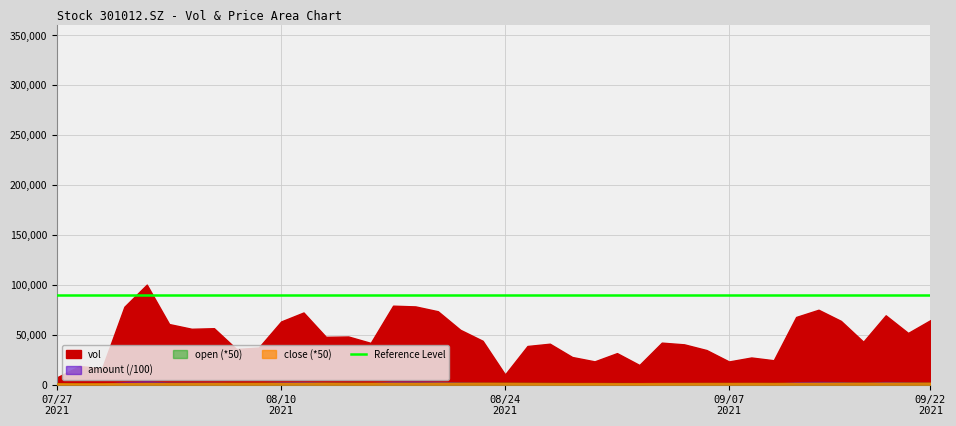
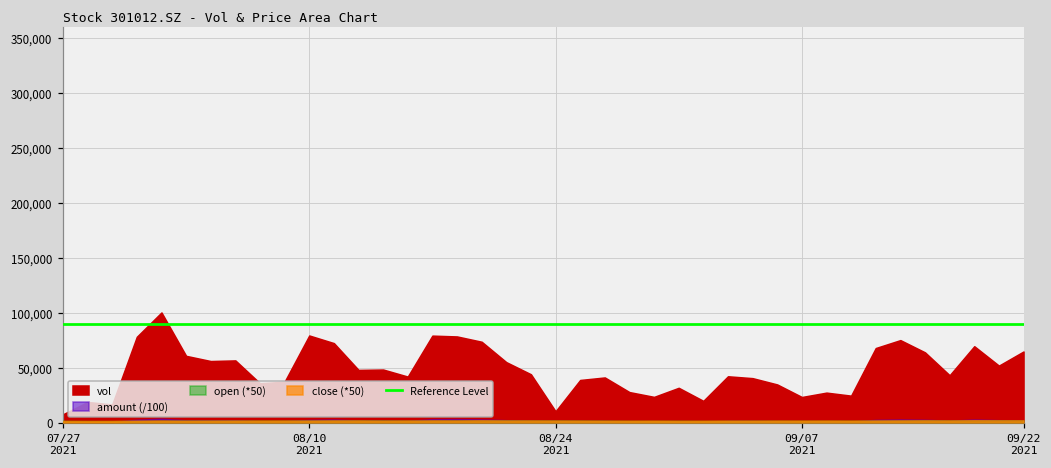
vol, 08/10 2021: 60,000 -> 80,000
